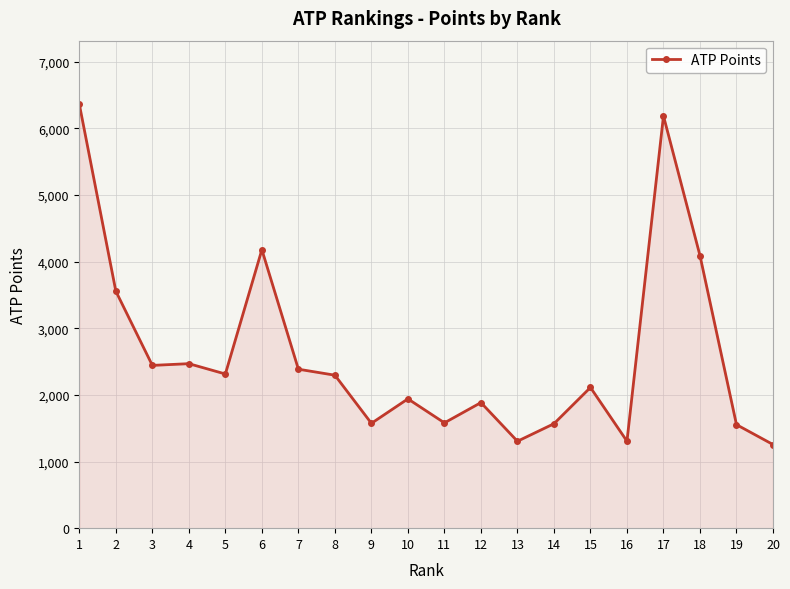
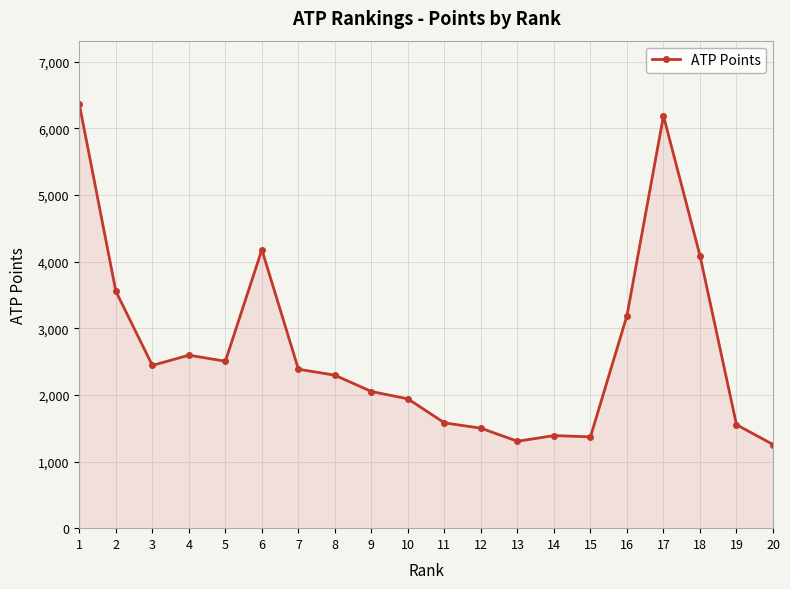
4: 2,500 -> 2,600
5: 2,300 -> 2,500
9: 1,600 -> 2,100
12: 1,900 -> 1,500
14: 1,600 -> 1,400
15: 2,100 -> 1,400
16: 1,300 -> 3,200
